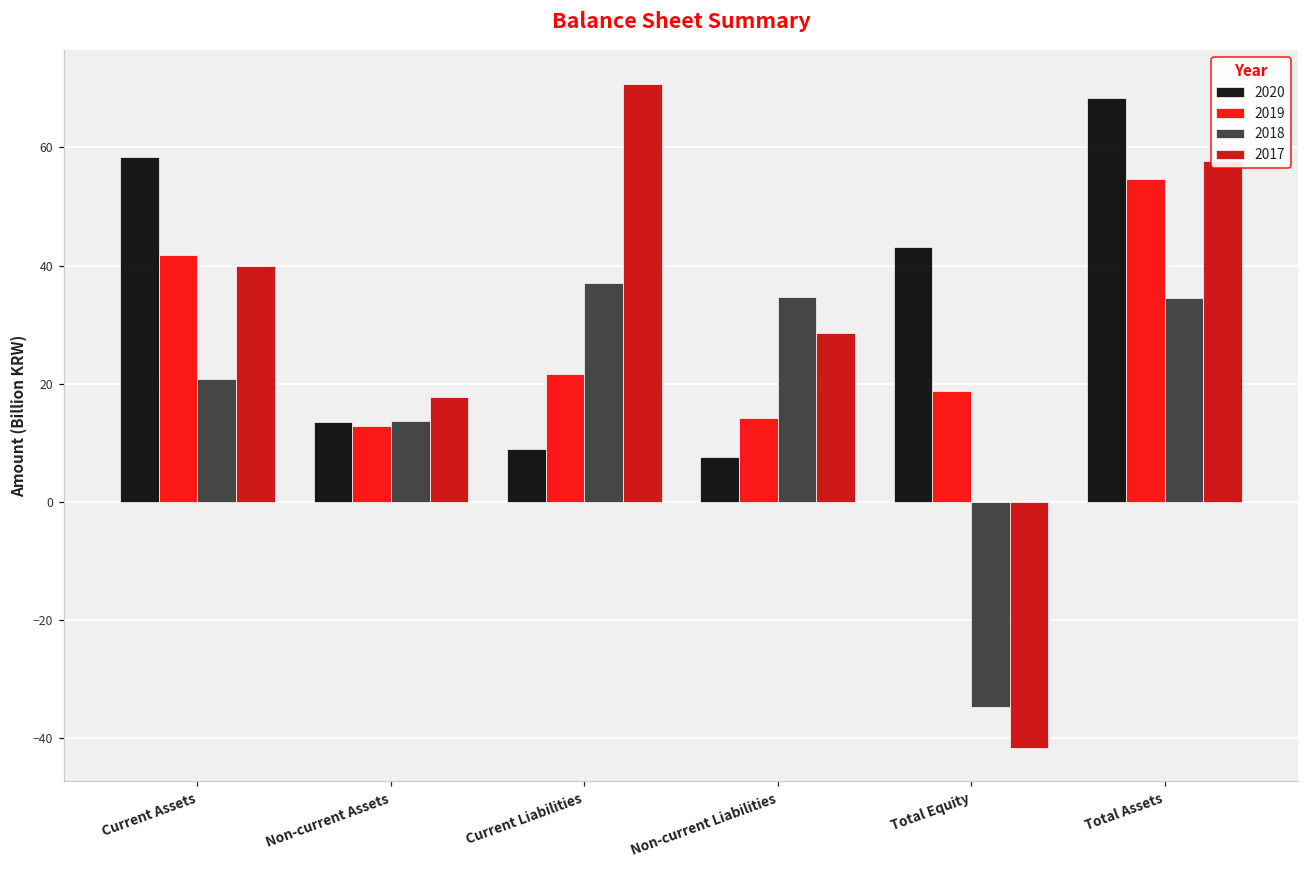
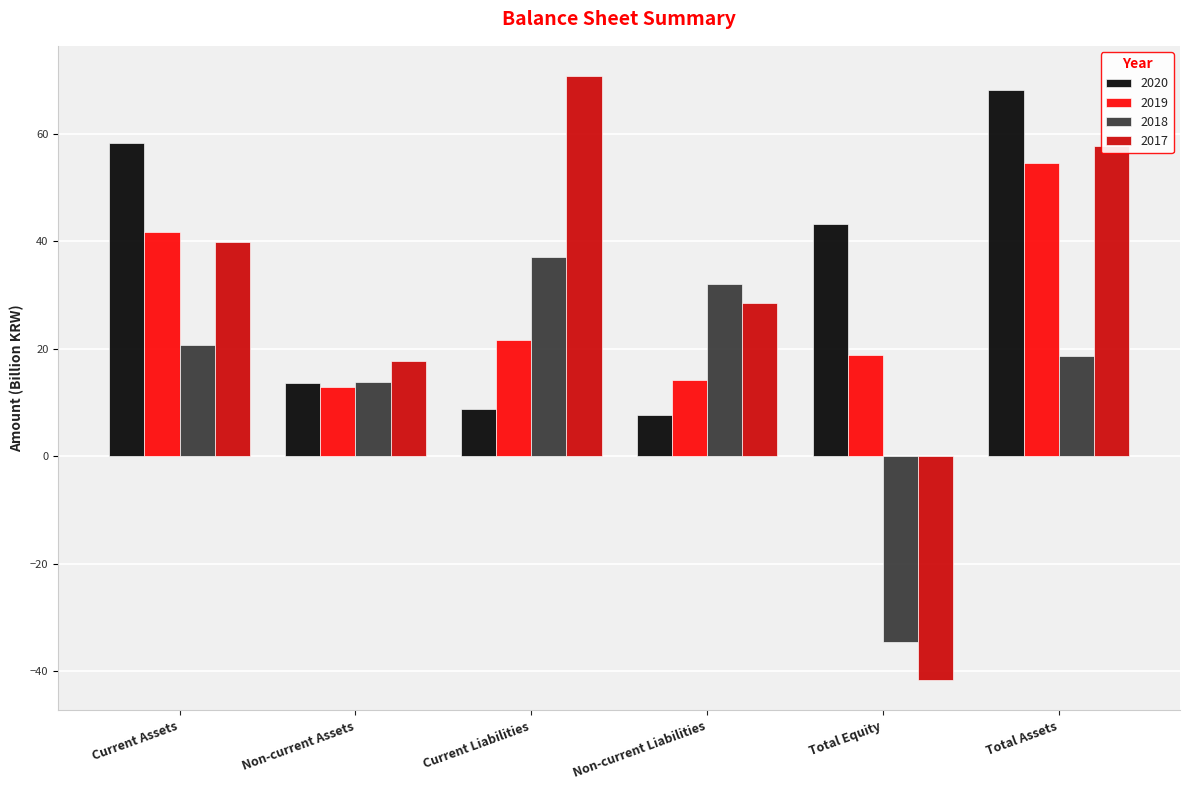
2018, Non-current Liabilities: 35 -> 32
2018, Total Assets: 35 -> 19
